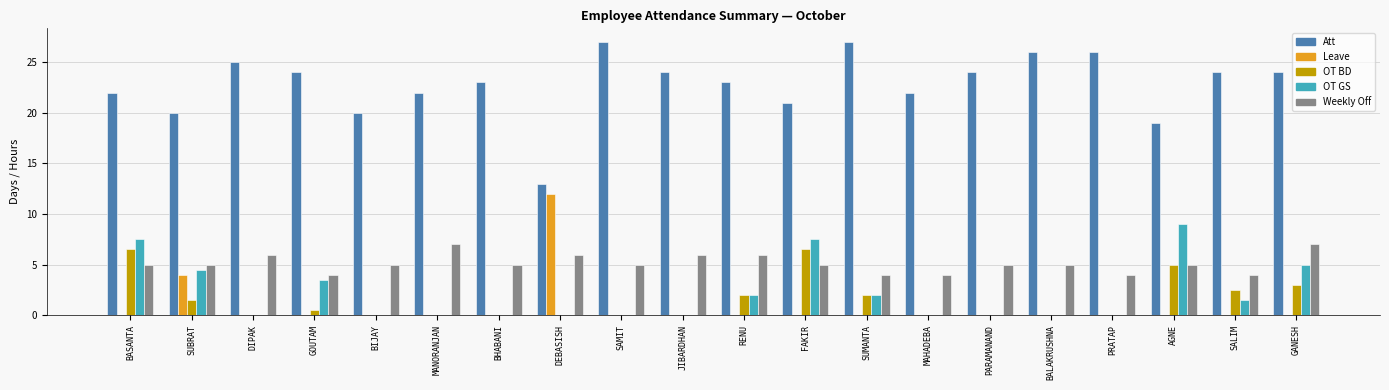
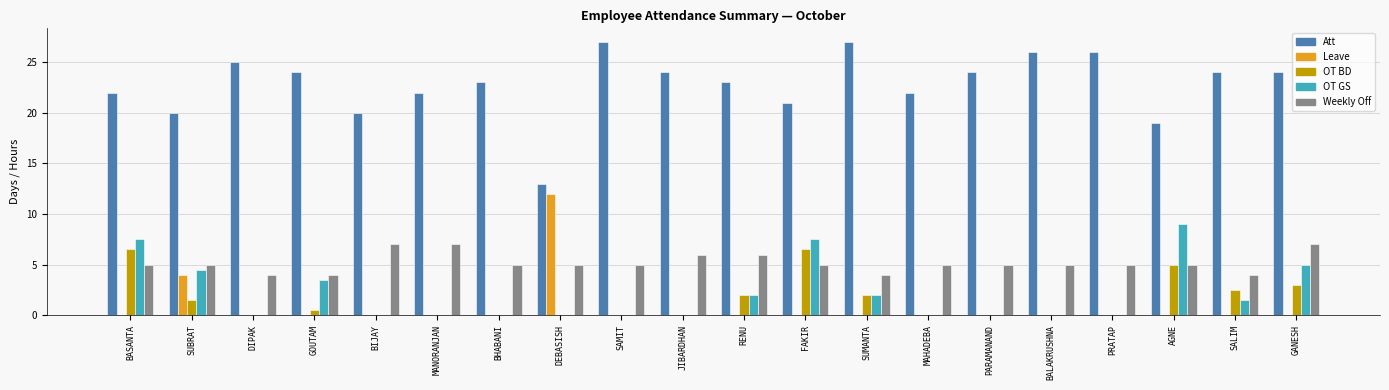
Weekly Off, DIPAK: 6 -> 4
Weekly Off, BIJAY: 5 -> 7
Weekly Off, DEBASISH: 6 -> 5
Weekly Off, MAHADEBA: 4 -> 5
Weekly Off, PRATAP: 4 -> 5
